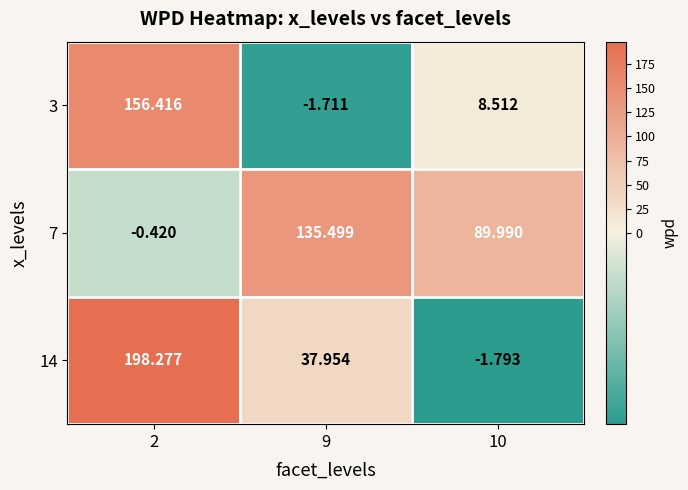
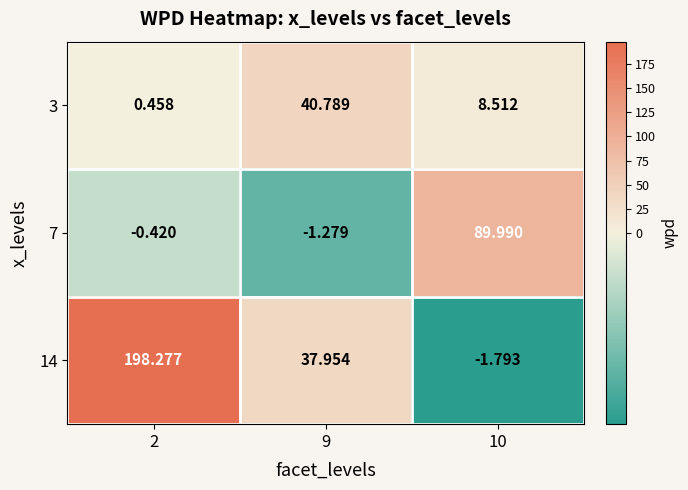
3, 2: 156.416 -> 0.458
3, 9: -1.711 -> 40.789
7, 9: 135.499 -> -1.279
